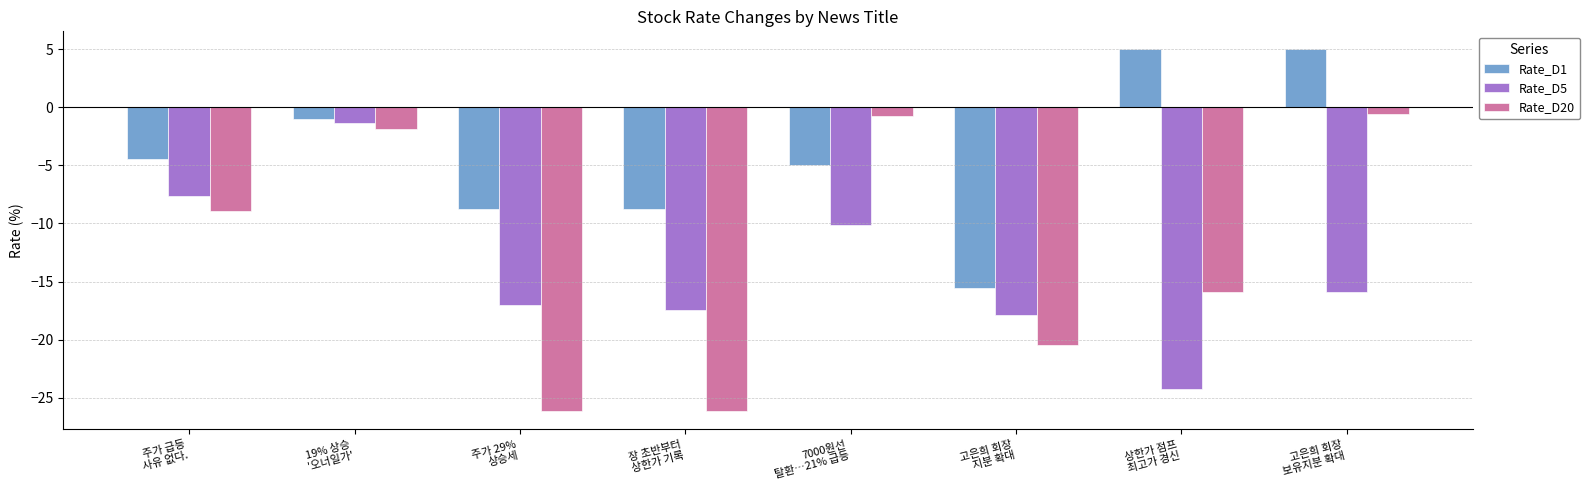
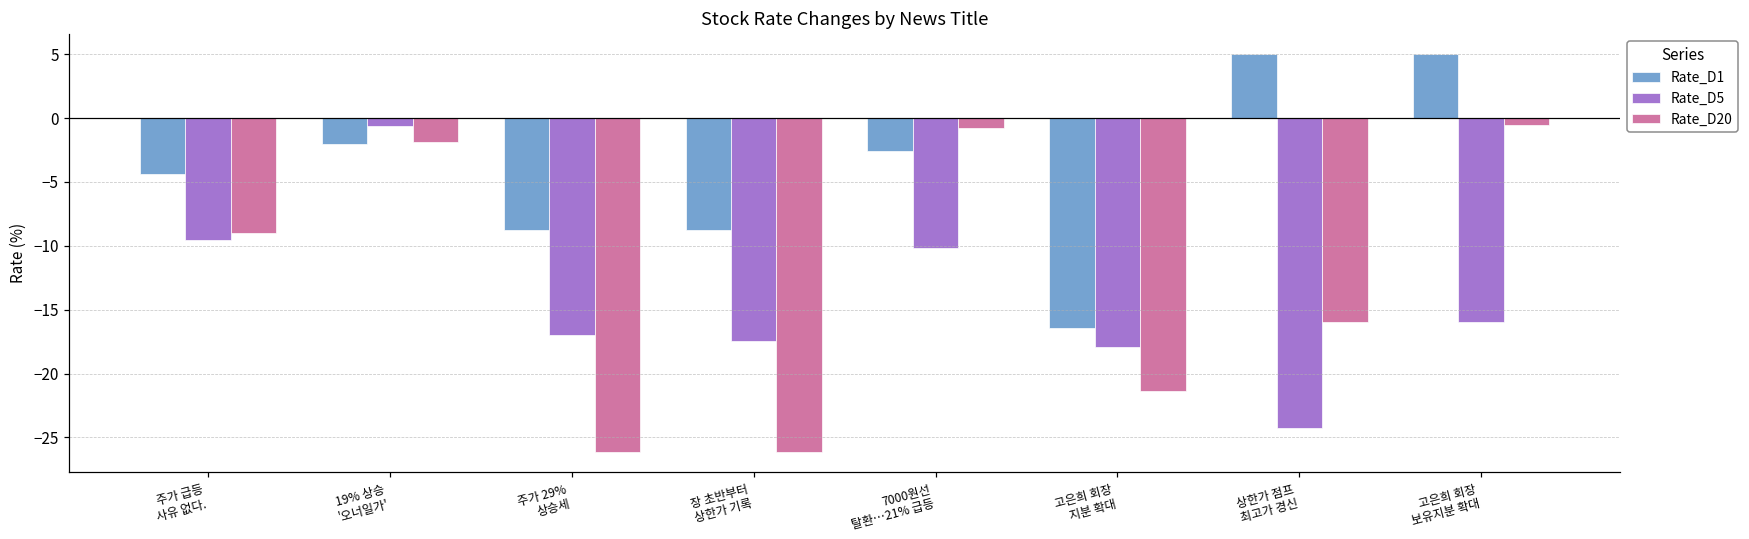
Rate_D5, 주가 급등 사유 없다.: -7.7 -> -9.6
Rate_D1, 19% 상승 '오너일가': -1.0 -> -2.0
Rate_D5, 19% 상승 '오너일가': -1.3 -> -0.6
Rate_D1, 7000원선 탈환…21% 급등: -5.0 -> -2.6
Rate_D1, 고은희 회장 지분 확대: -15.6 -> -16.4
Rate_D20, 고은희 회장 지분 확대: -20.4 -> -21.3
